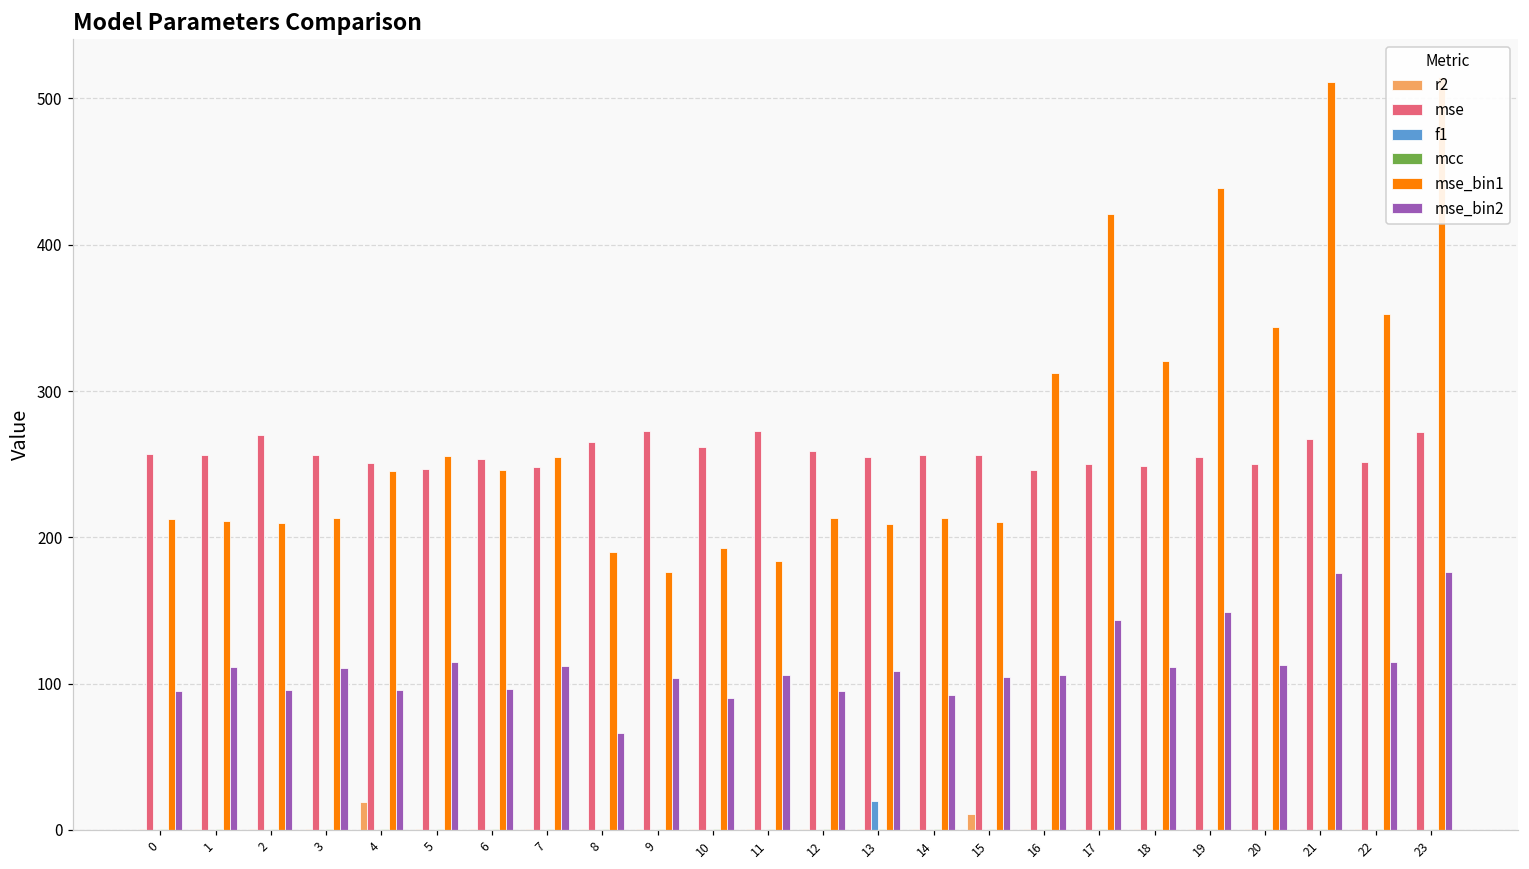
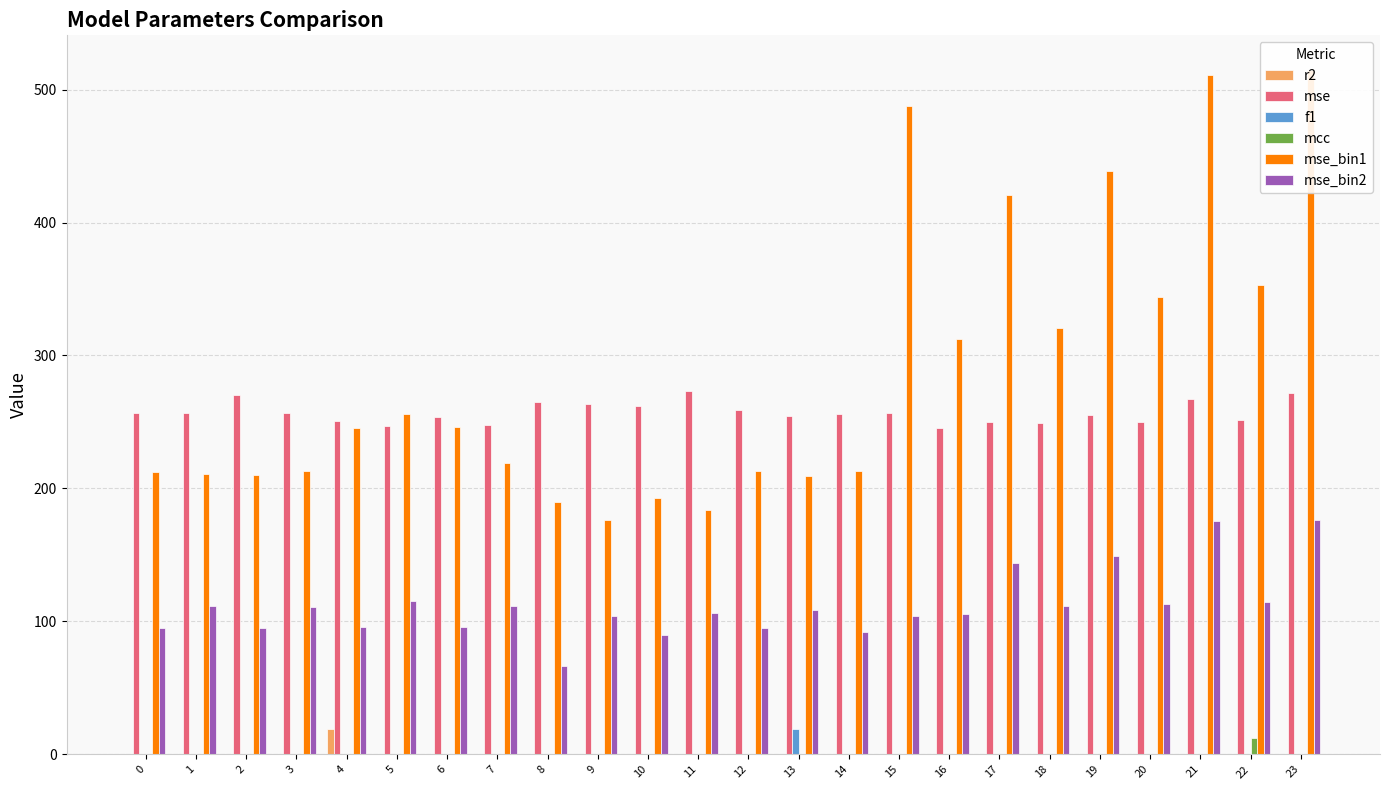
mse_bin1, 7: 255 -> 219
mse, 9: 272 -> 263
r2, 15: 11 -> 1
mse_bin1, 15: 210 -> 488
mcc, 22: 0 -> 12
